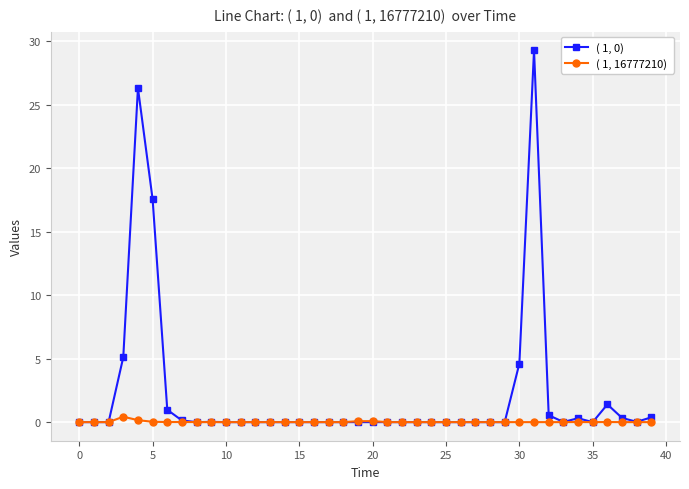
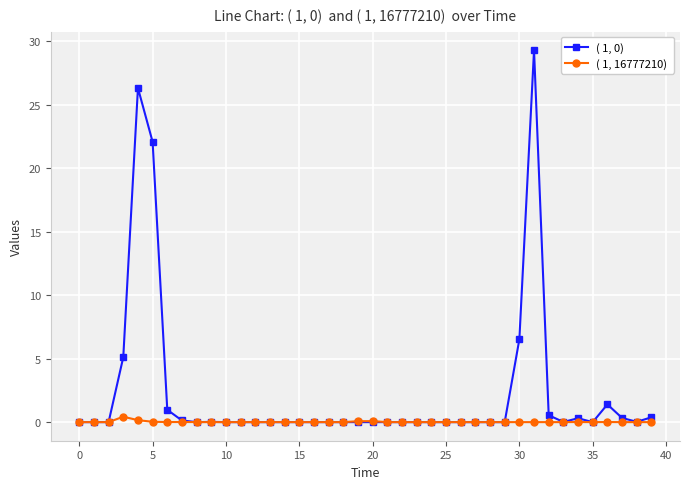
( 1, 0), 5: 17.5 -> 22.1
( 1, 0), 30: 4.6 -> 6.5
